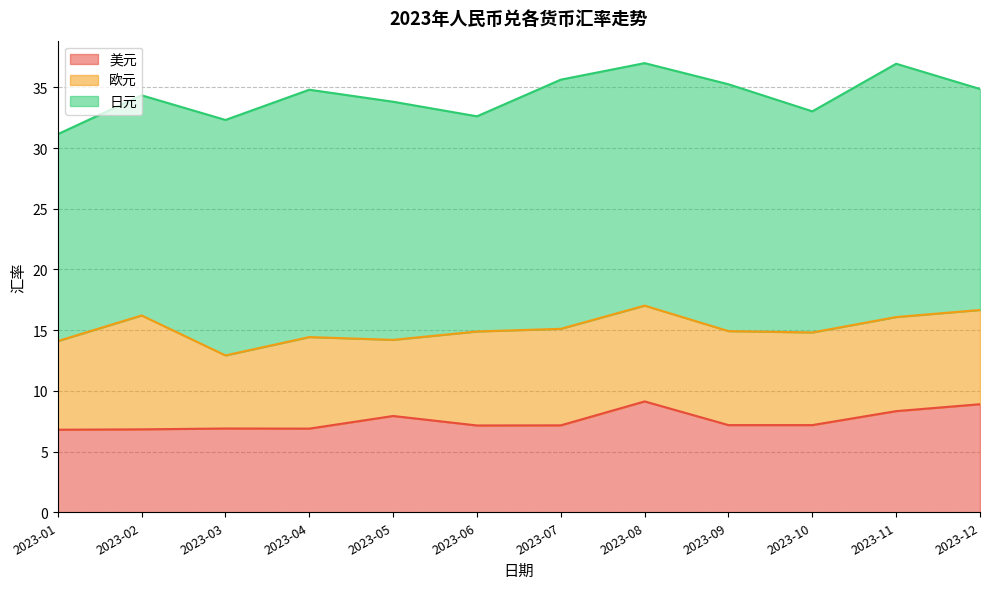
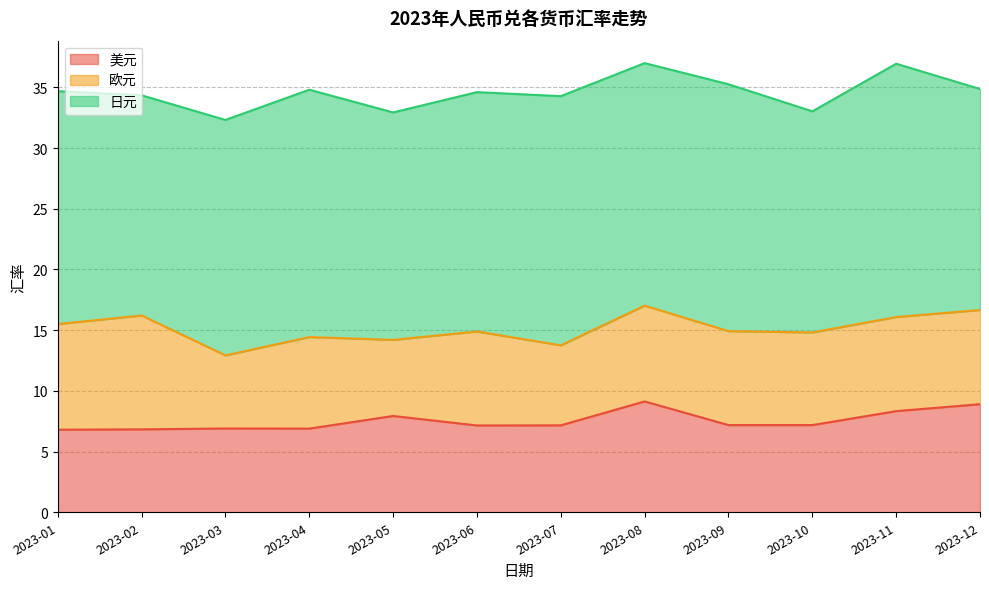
欧元, 2023-01: 7.3 -> 8.7
日元, 2023-01: 17.0 -> 19.2
日元, 2023-05: 19.6 -> 18.7
日元, 2023-06: 17.7 -> 19.7
欧元, 2023-07: 7.9 -> 6.6
